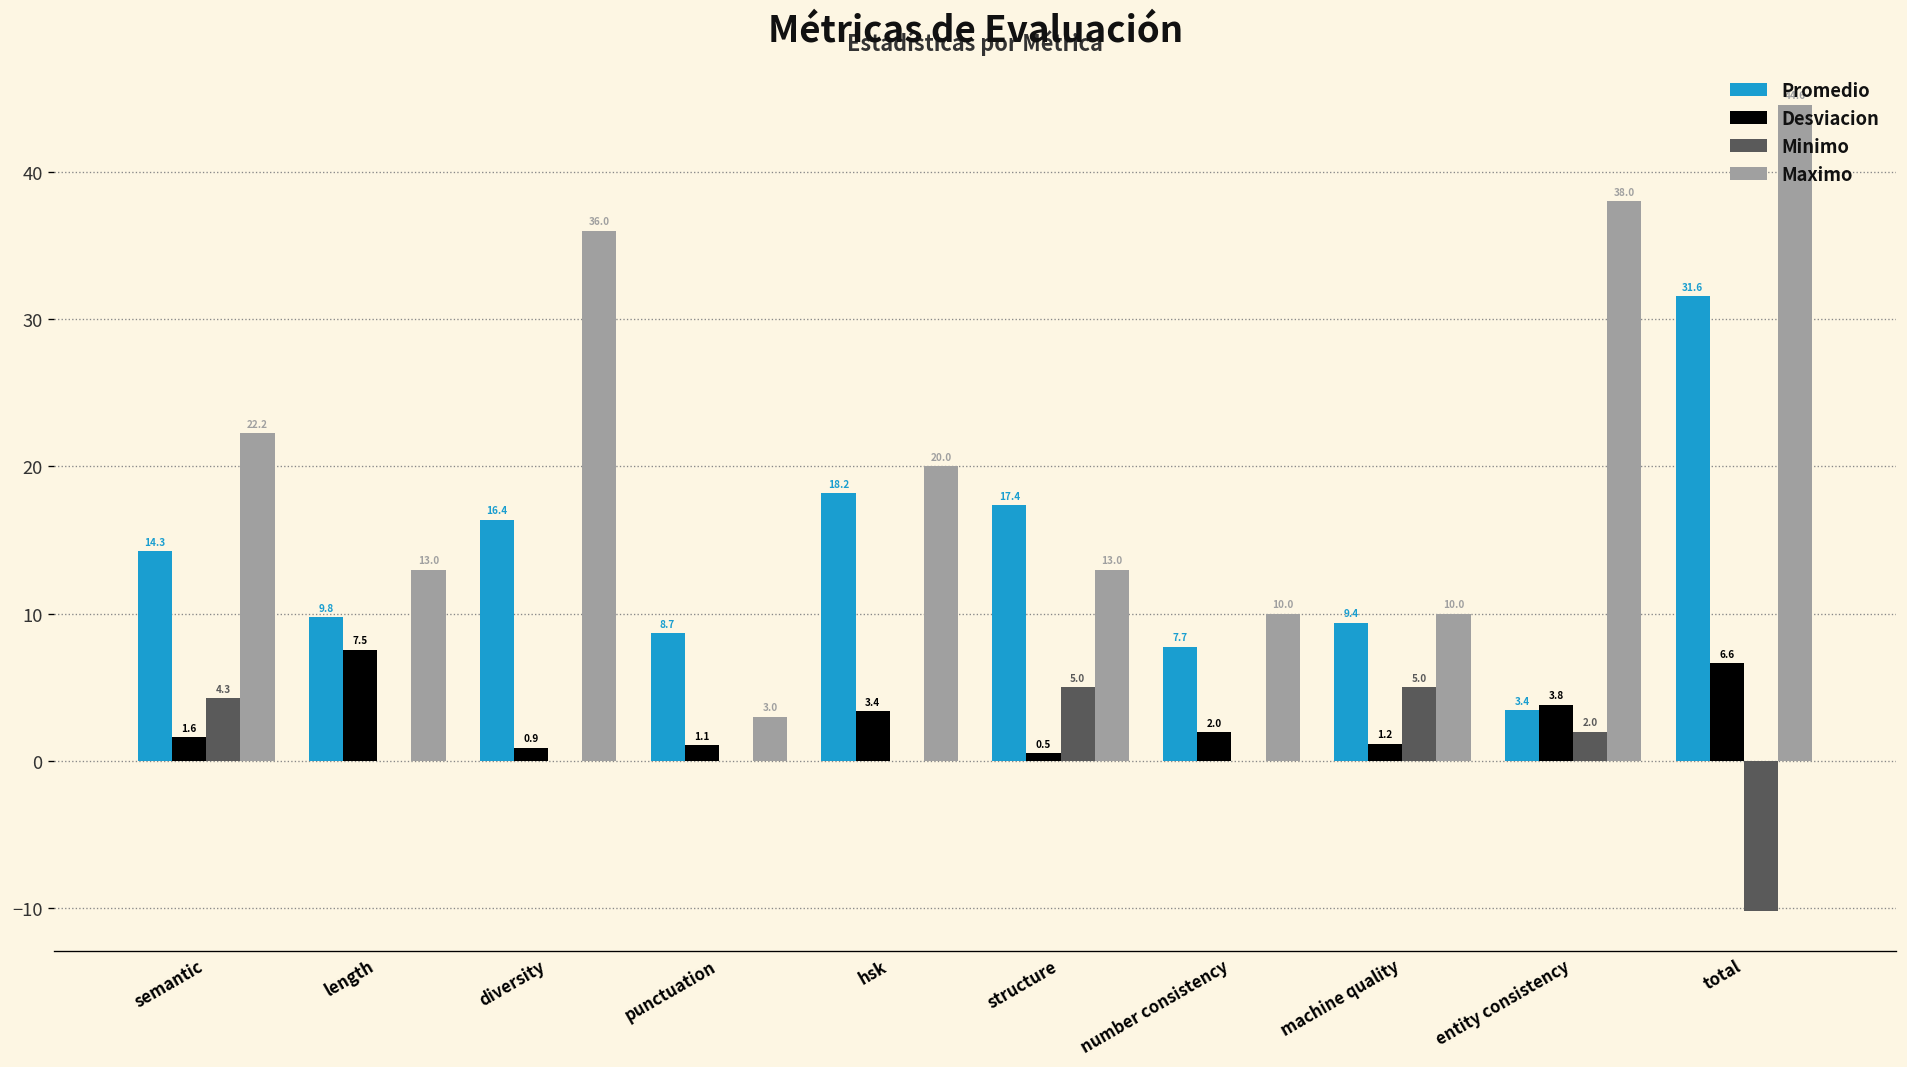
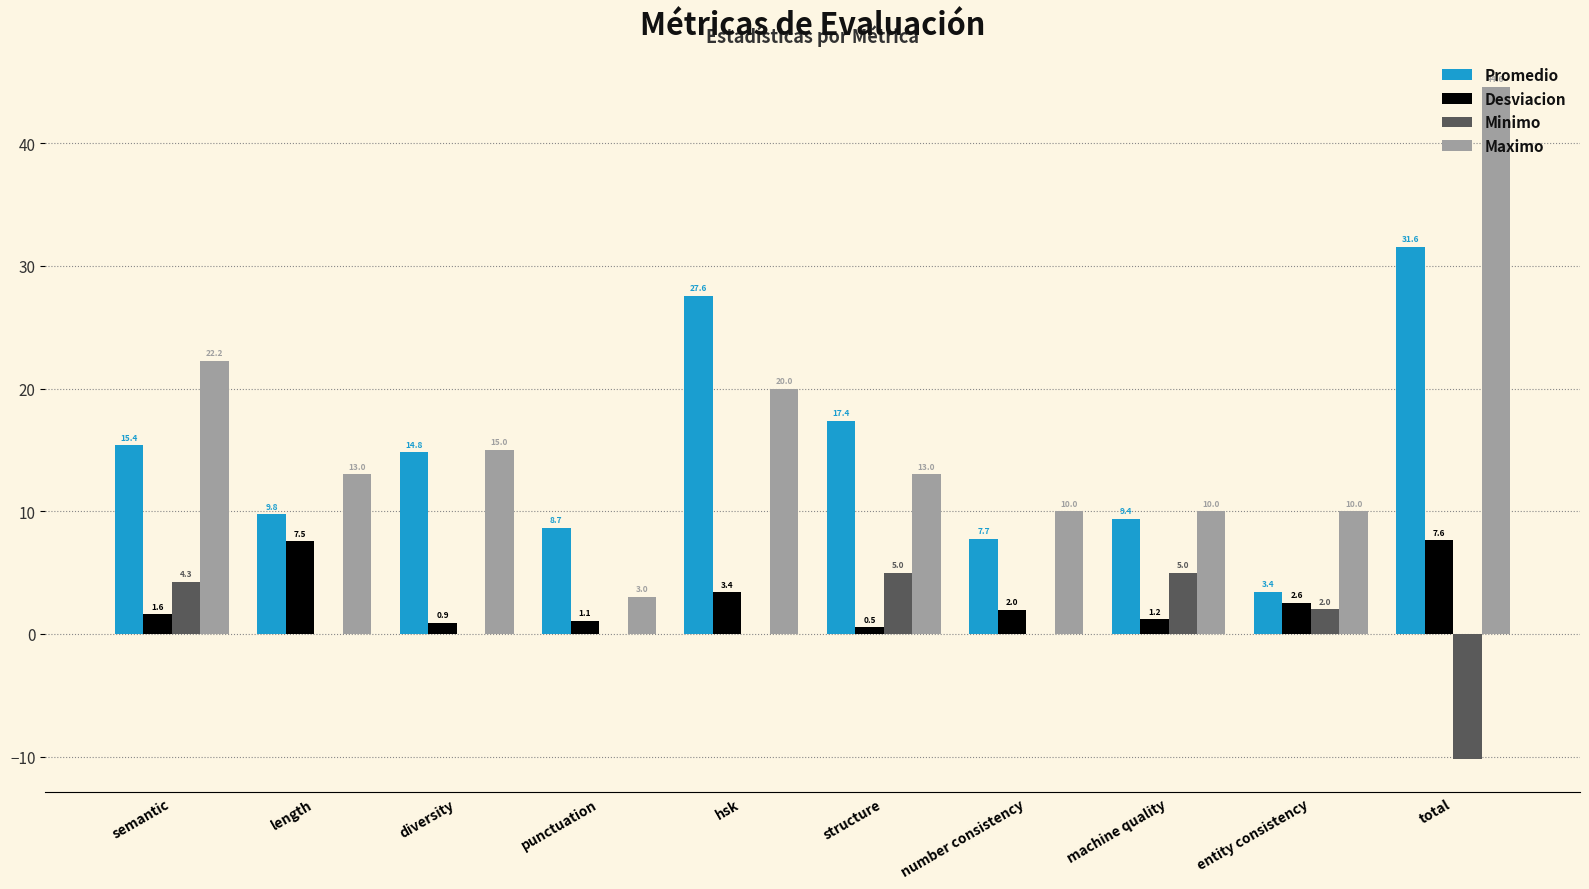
Promedio, semantic: 14.3 -> 15.4
Promedio, diversity: 16.4 -> 14.8
Maximo, diversity: 36.0 -> 15.0
Promedio, hsk: 18.2 -> 27.6
Desviacion, entity consistency: 3.8 -> 2.6
Maximo, entity consistency: 38.0 -> 10.0
Desviacion, total: 6.6 -> 7.6
